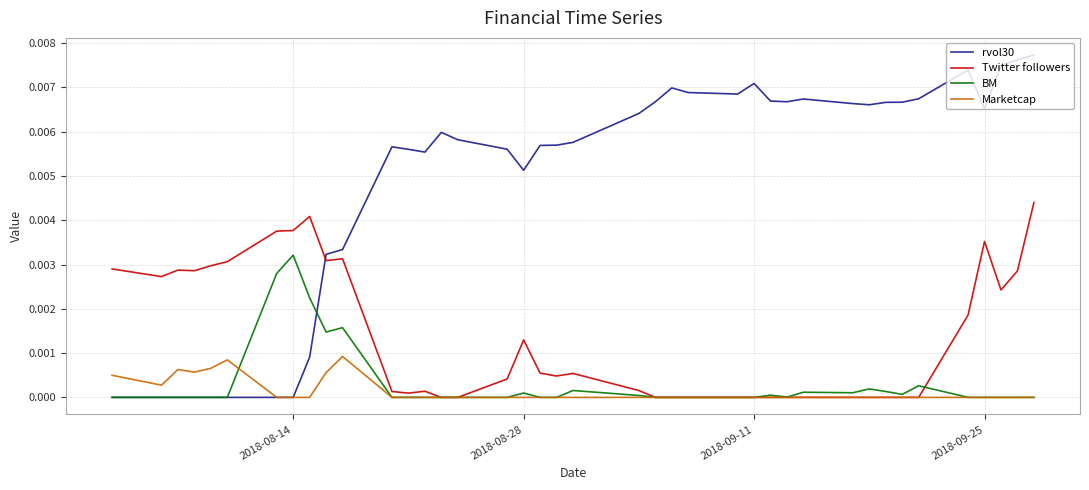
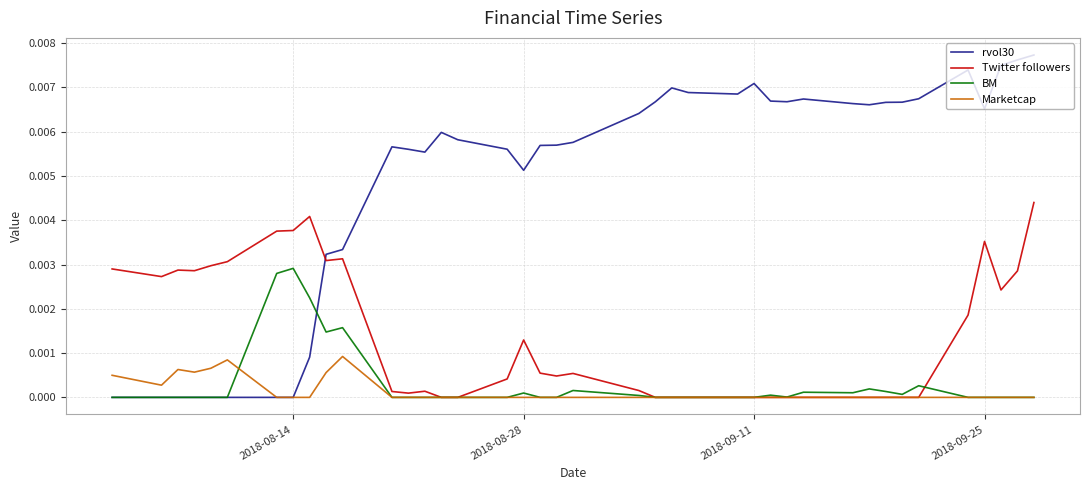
BM, 2018-08-14: 0.0032 -> 0.0029
